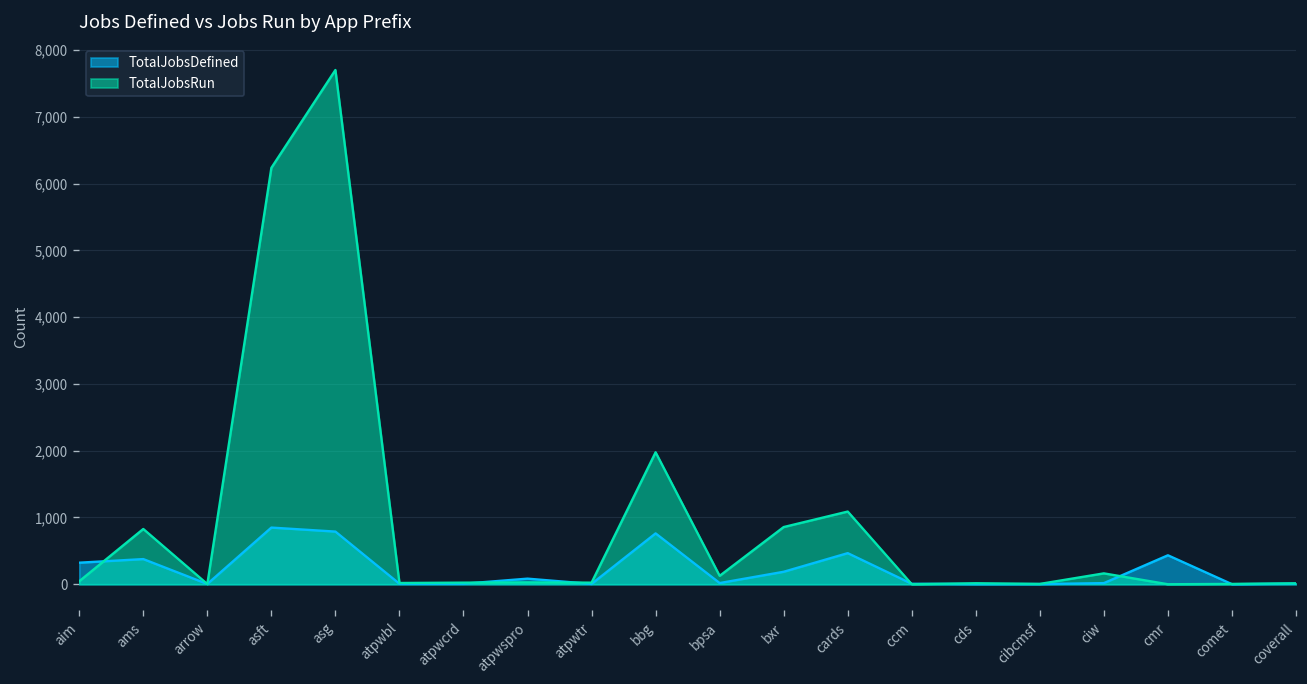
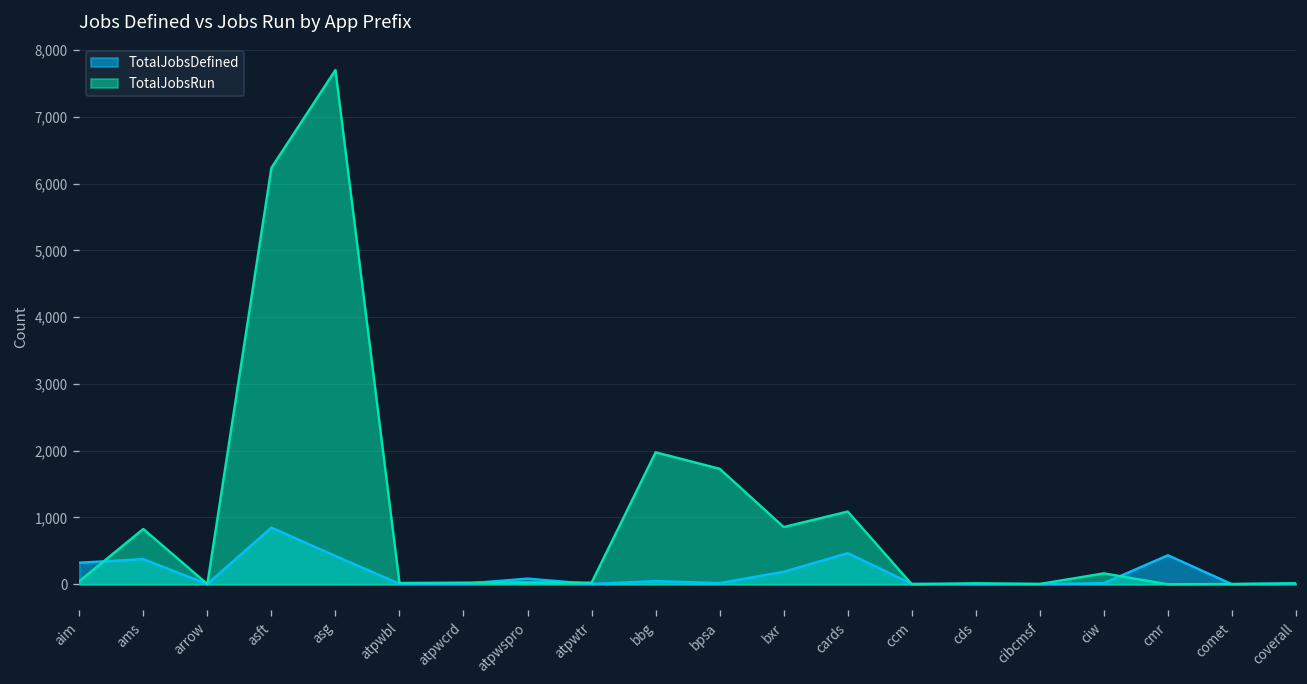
TotalJobsDefined, asg: 800 -> 400
TotalJobsDefined, bbg: 800 -> 0
TotalJobsRun, bpsa: 100 -> 1,700
